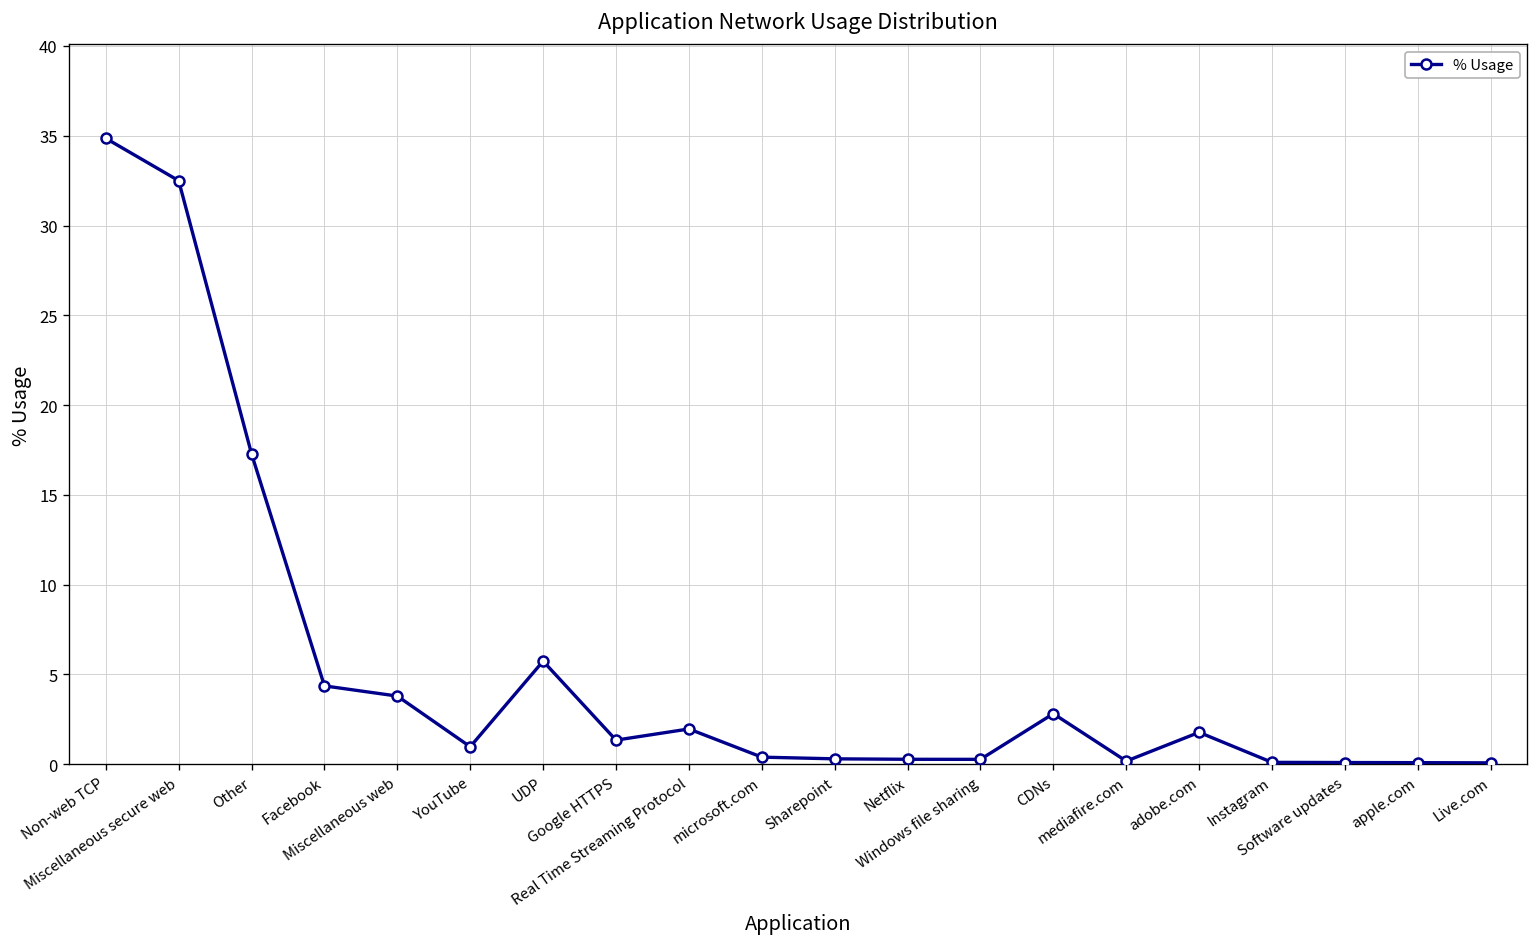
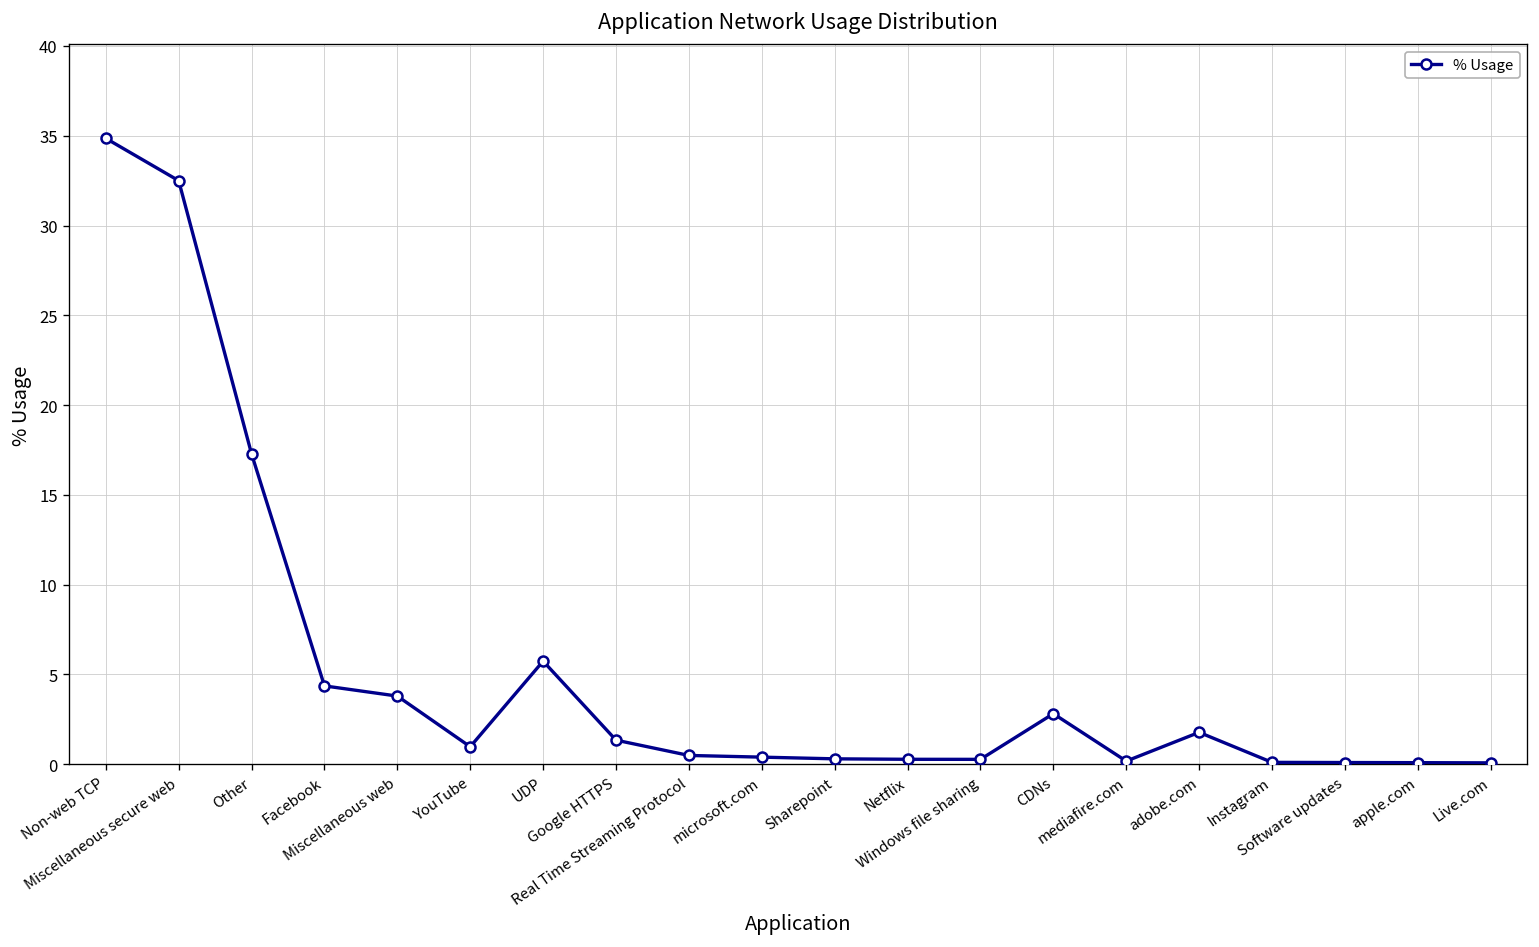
Real Time Streaming Protocol: 2.0 -> 0.5
